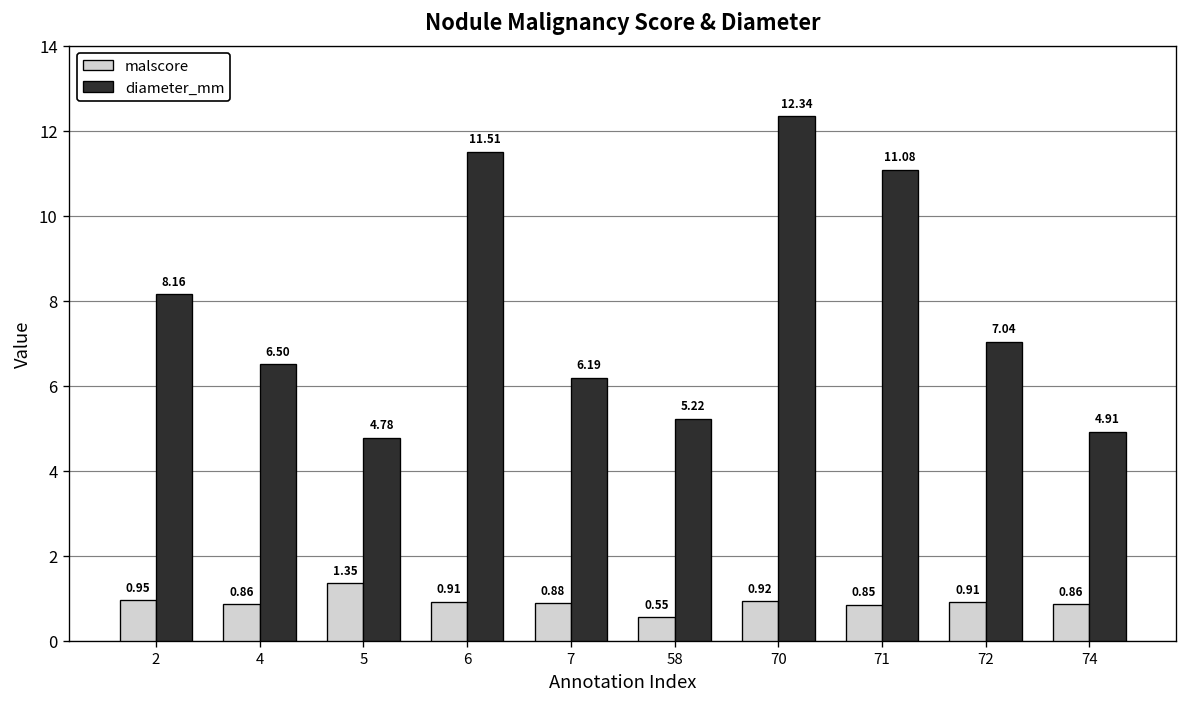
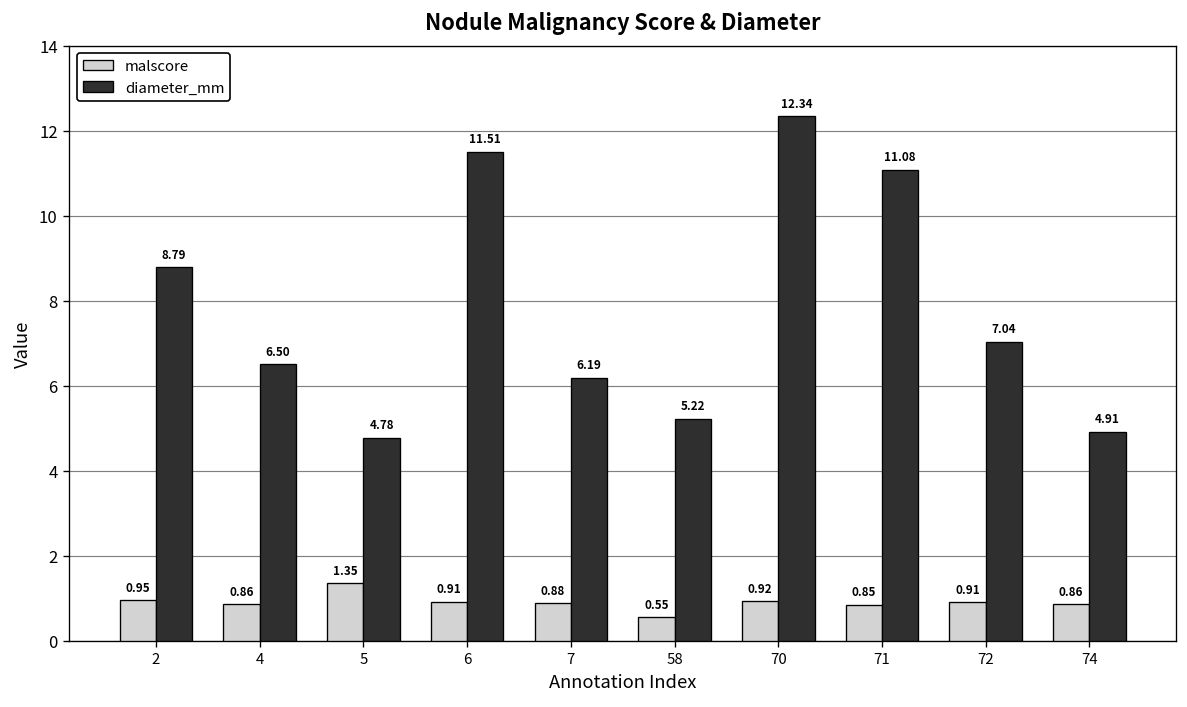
diameter_mm, 2: 8.16 -> 8.79
